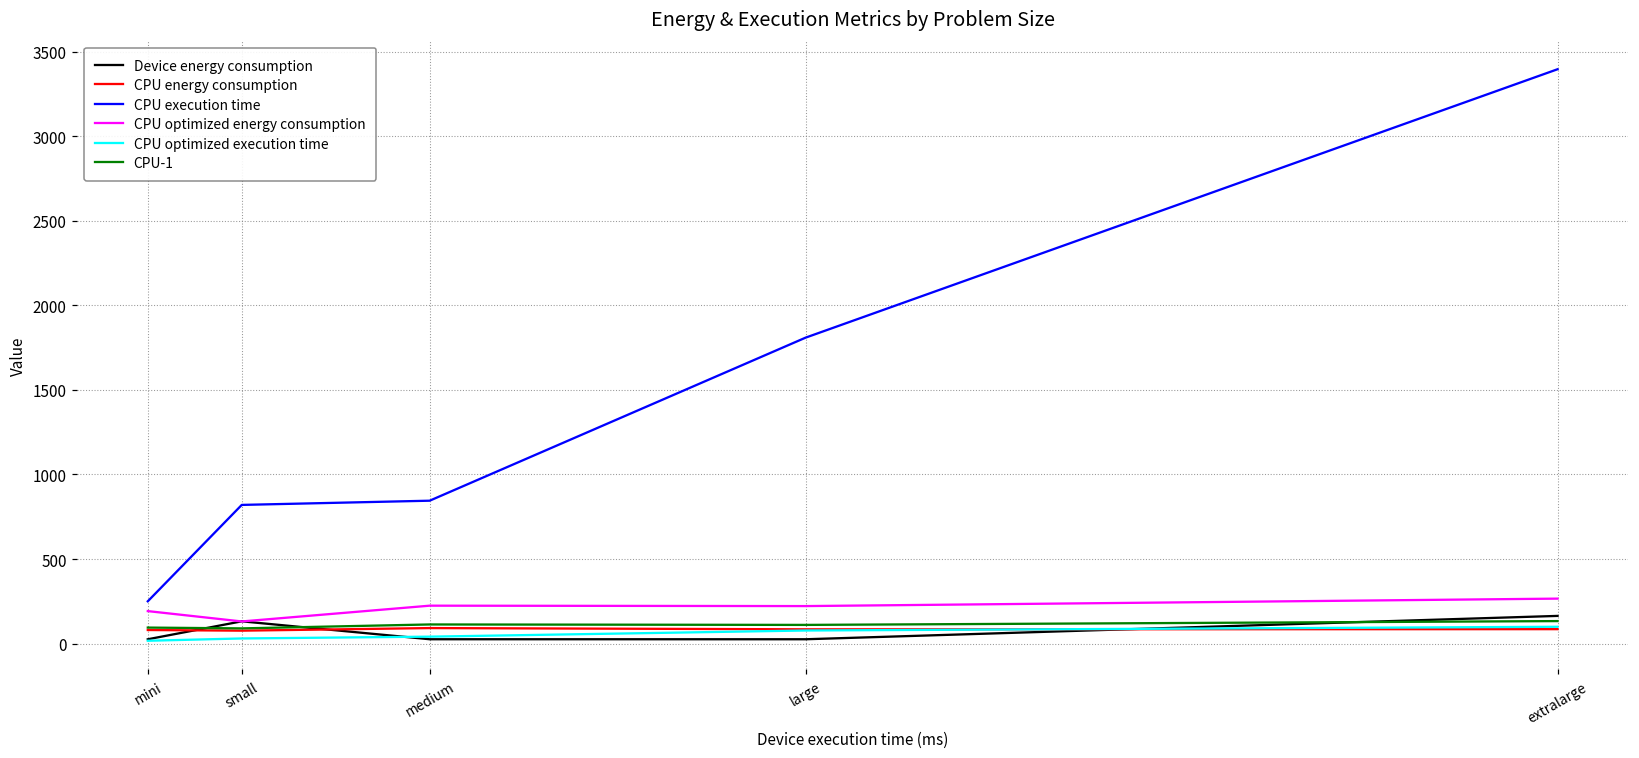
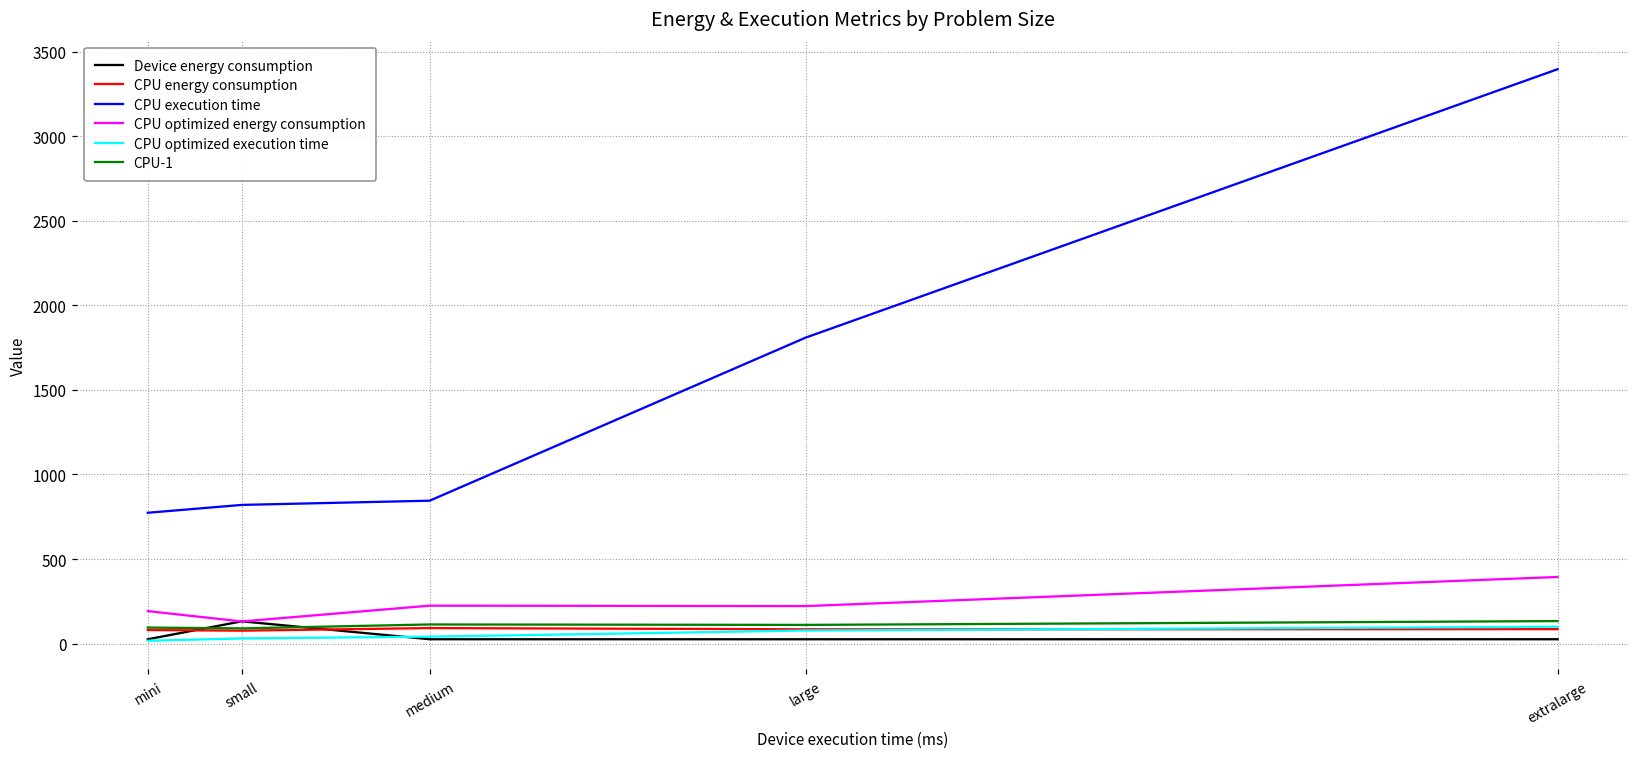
CPU execution time, mini: 250 -> 770
Device energy consumption, extralarge: 160 -> 30
CPU optimized energy consumption, extralarge: 270 -> 390
